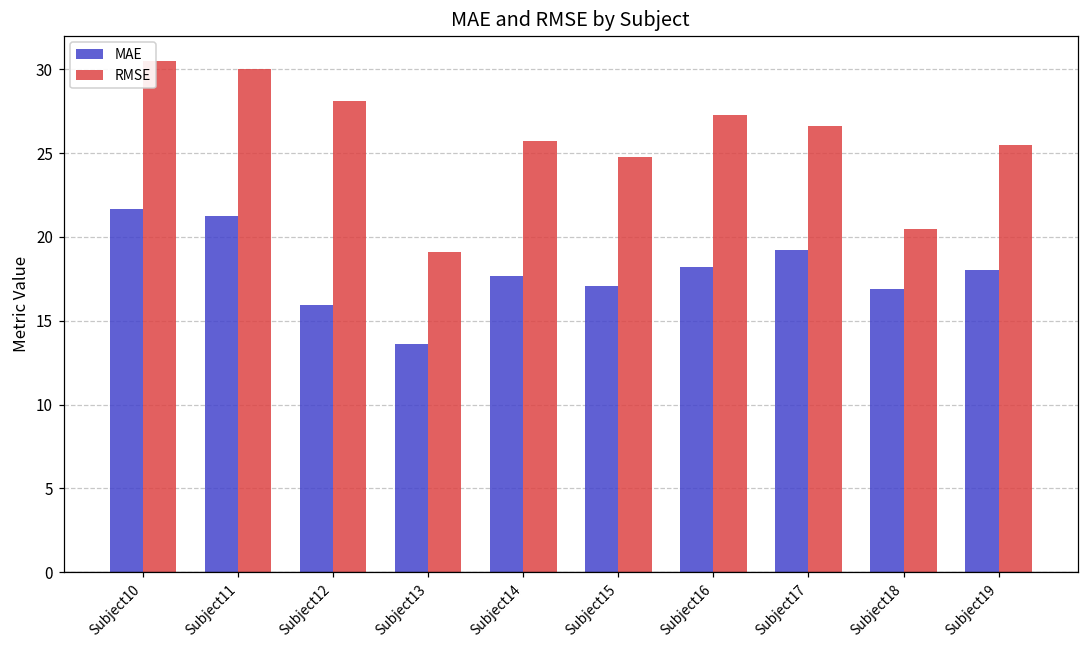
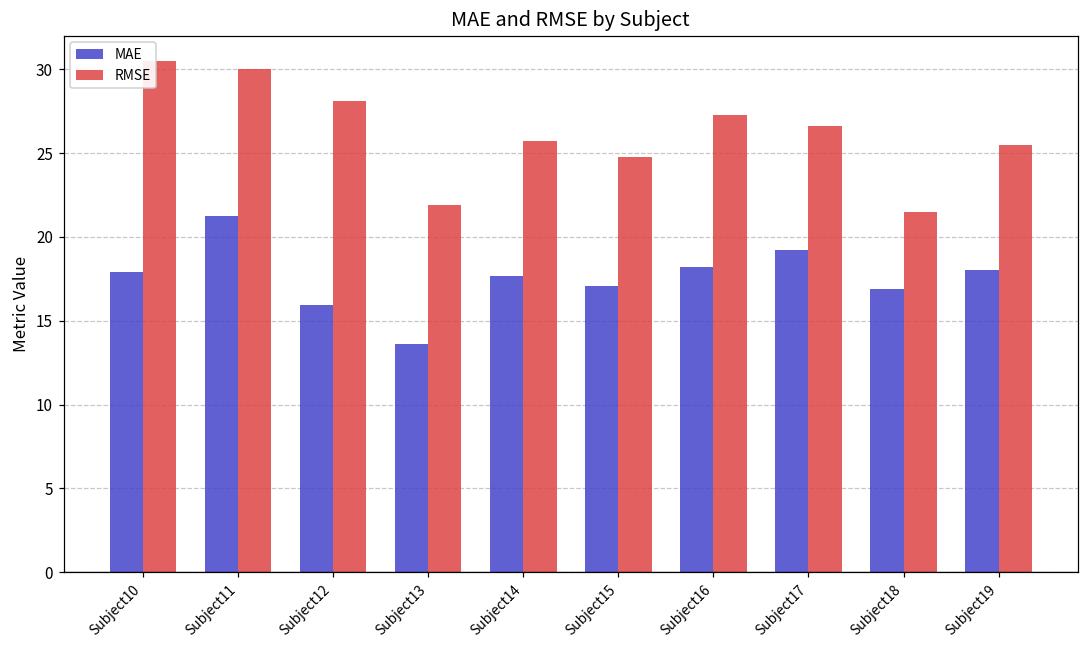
MAE, Subject10: 21.7 -> 17.9
RMSE, Subject13: 19.1 -> 21.9
RMSE, Subject18: 20.5 -> 21.5
